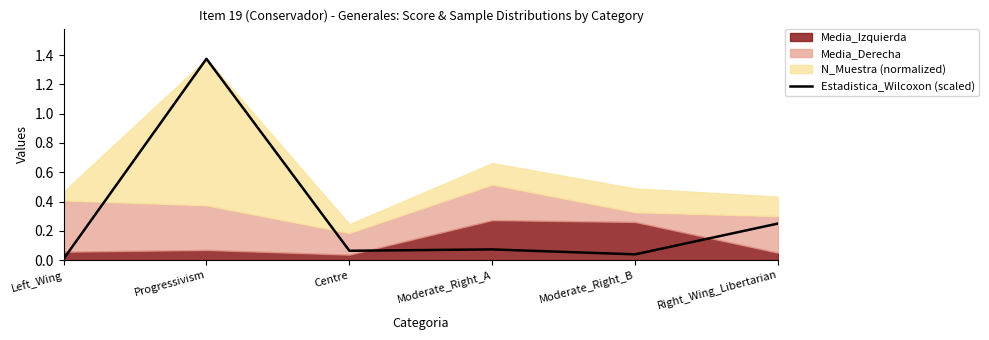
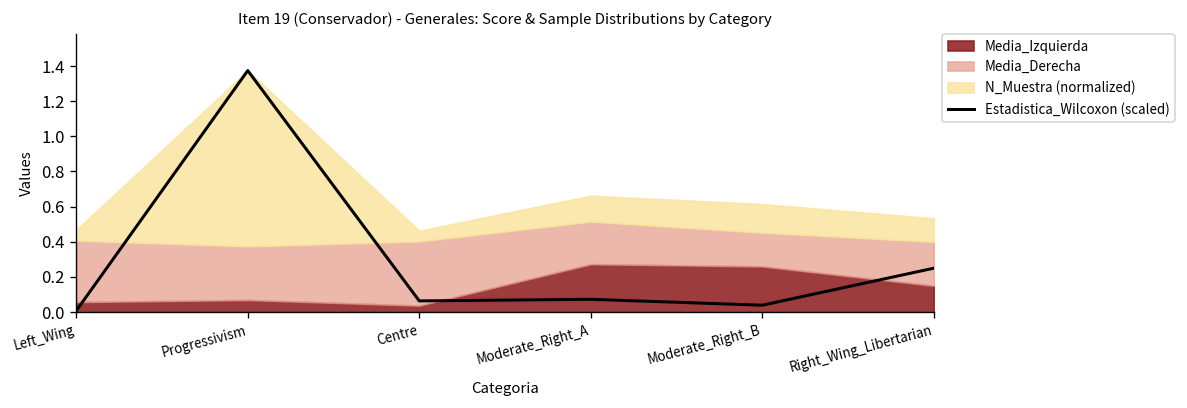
Media_Derecha, Centre: 0.15 -> 0.37
Media_Derecha, Moderate_Right_B: 0.07 -> 0.19
Media_Izquierda, Right_Wing_Libertarian: 0.05 -> 0.15
